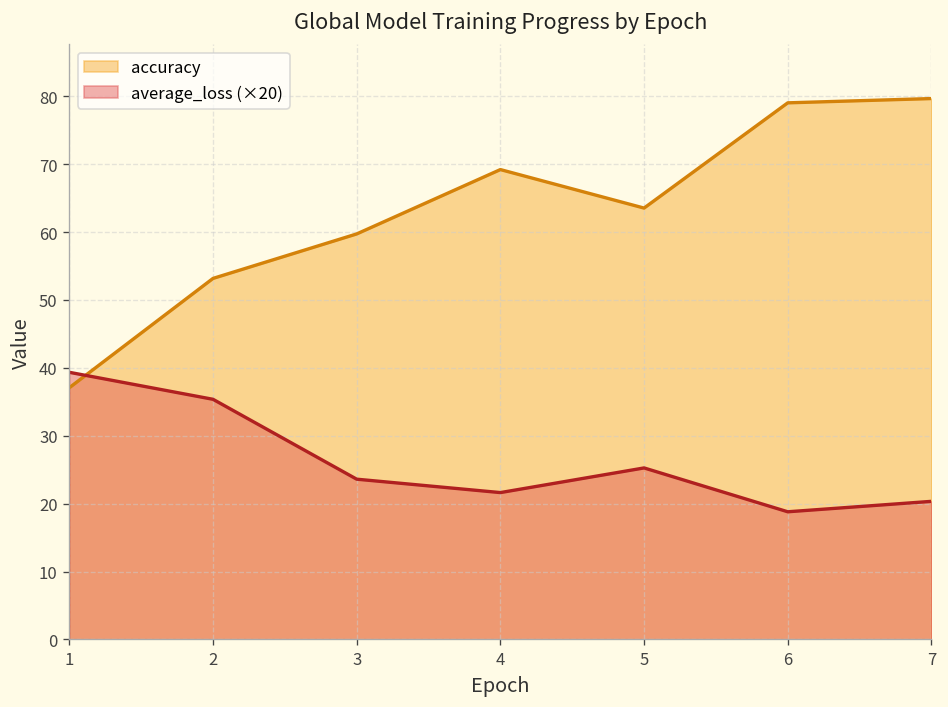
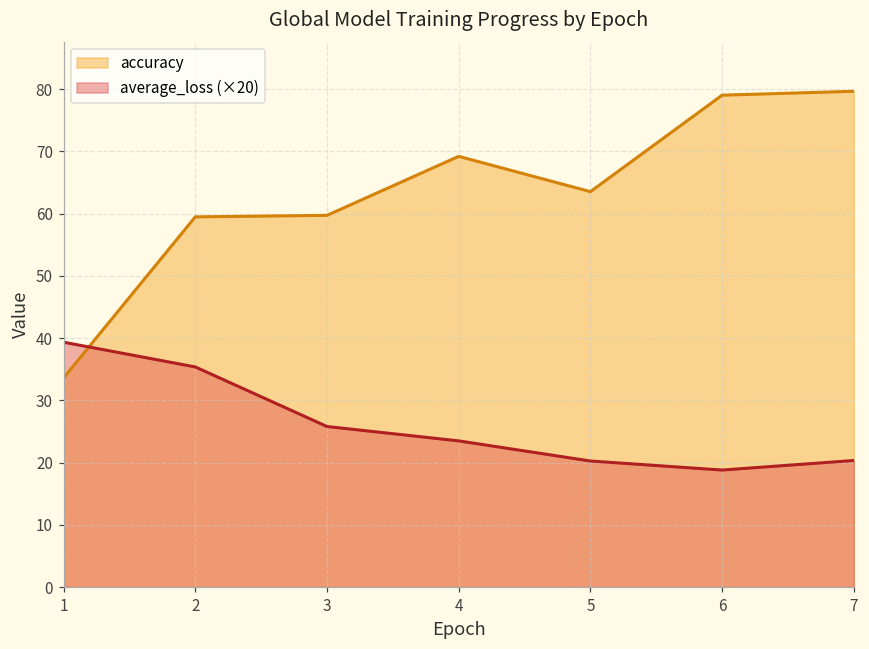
accuracy, 1: 37 -> 34
accuracy, 2: 53 -> 59
average_loss (×20), 3: 24 -> 26
average_loss (×20), 4: 22 -> 23
average_loss (×20), 5: 25 -> 20
